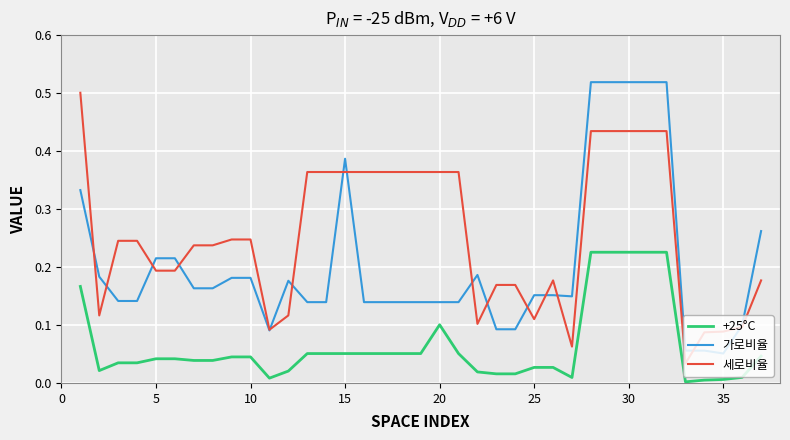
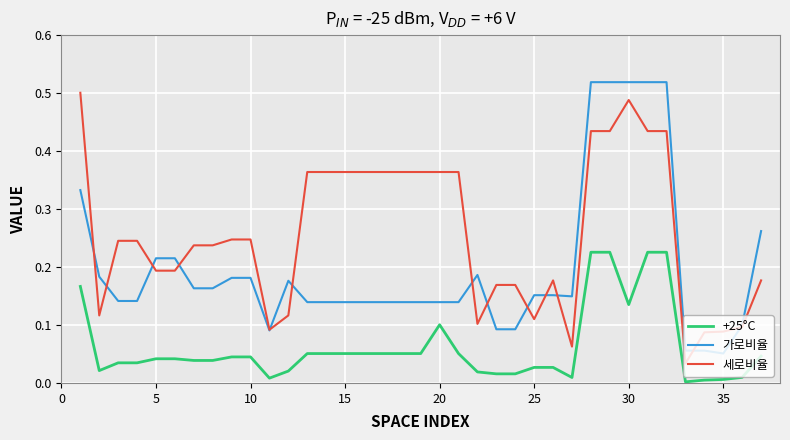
가로비율, 15: 0.39 -> 0.14
+25°C, 30: 0.23 -> 0.14
세로비율, 30: 0.43 -> 0.49
